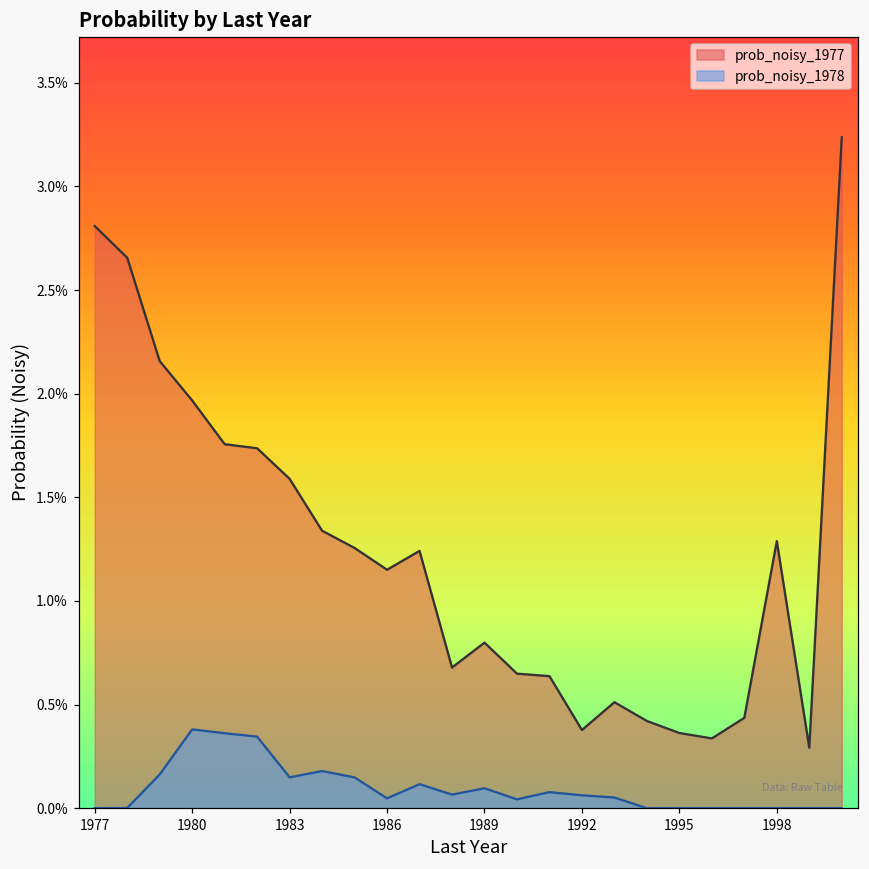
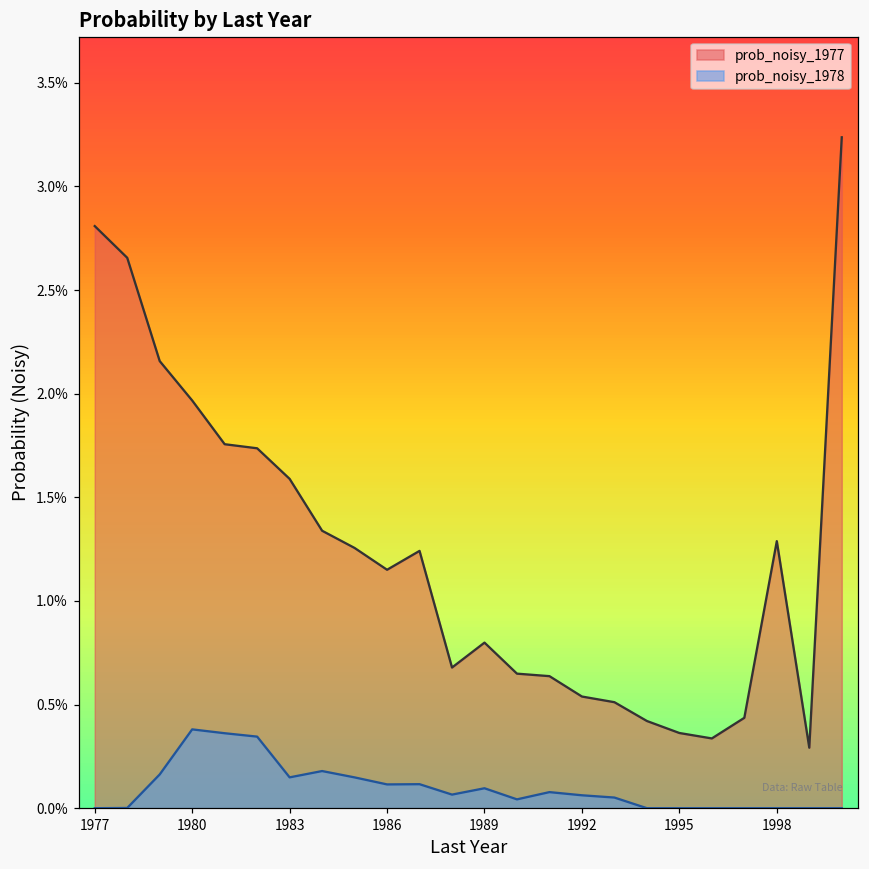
prob_noisy_1978, 1986: 0.05% -> 0.11%
prob_noisy_1977, 1992: 0.38% -> 0.54%
